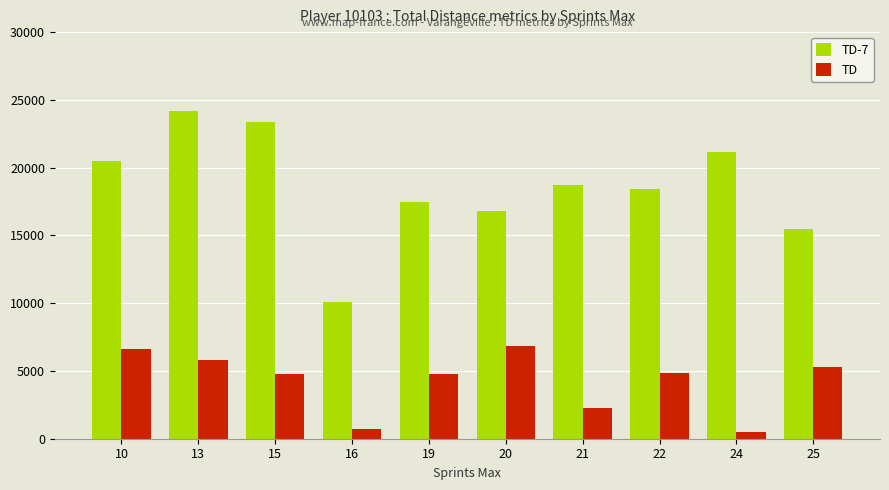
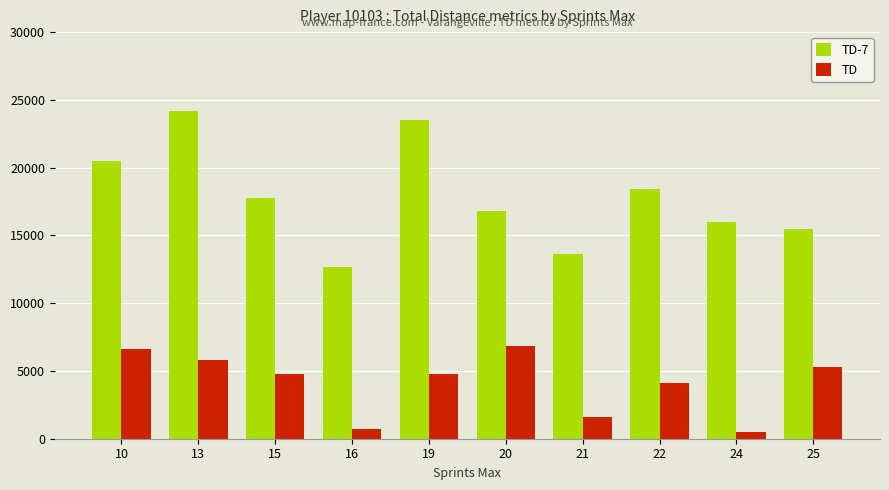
TD-7, 15: 23300 -> 17800
TD-7, 16: 10100 -> 12700
TD-7, 19: 17500 -> 23500
TD-7, 21: 18700 -> 13600
TD, 21: 2200 -> 1600
TD, 22: 4800 -> 4100
TD-7, 24: 21100 -> 16000
